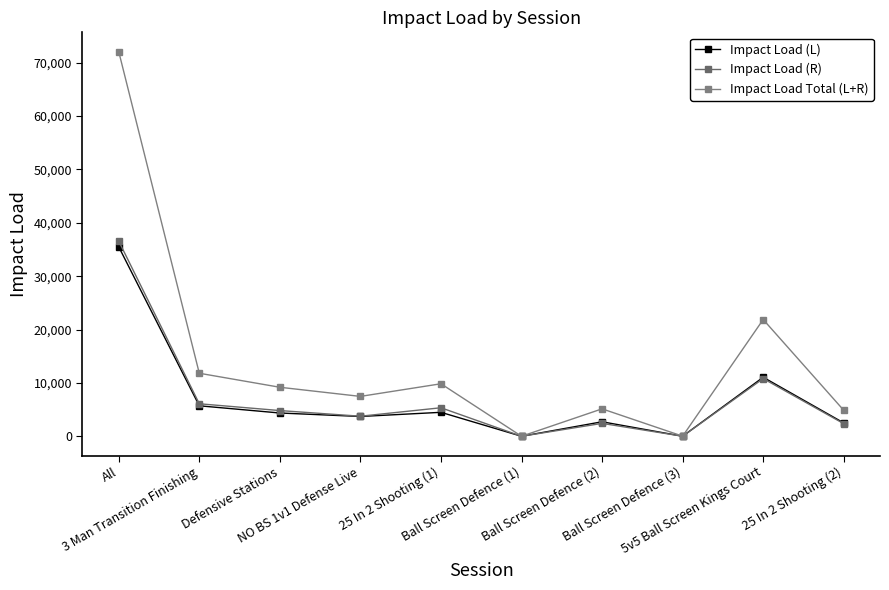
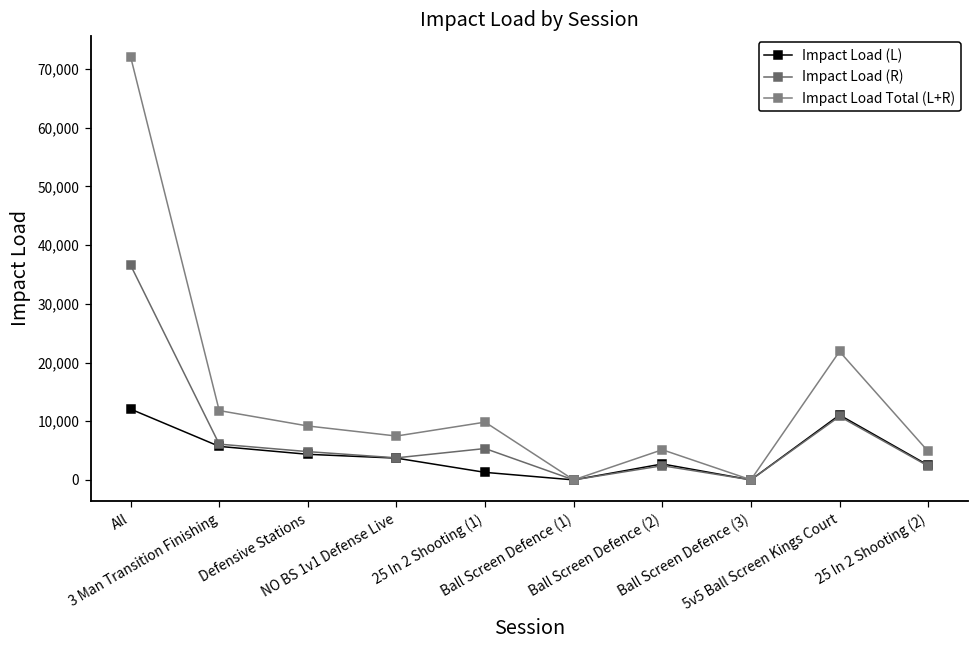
Impact Load (L), All: 36,000 -> 12,000
Impact Load (L), 25 In 2 Shooting (1): 4,000 -> 1,000
